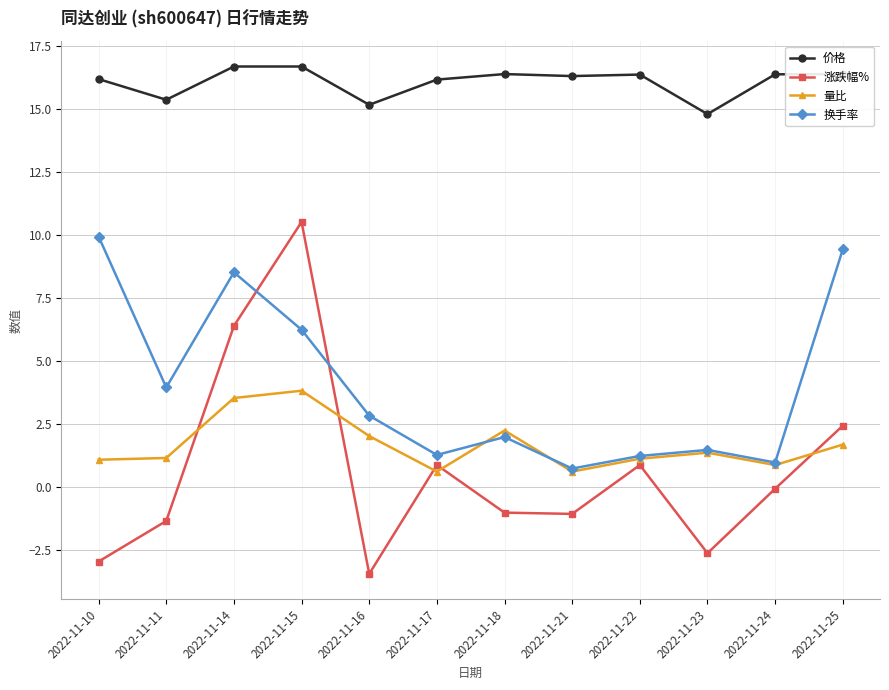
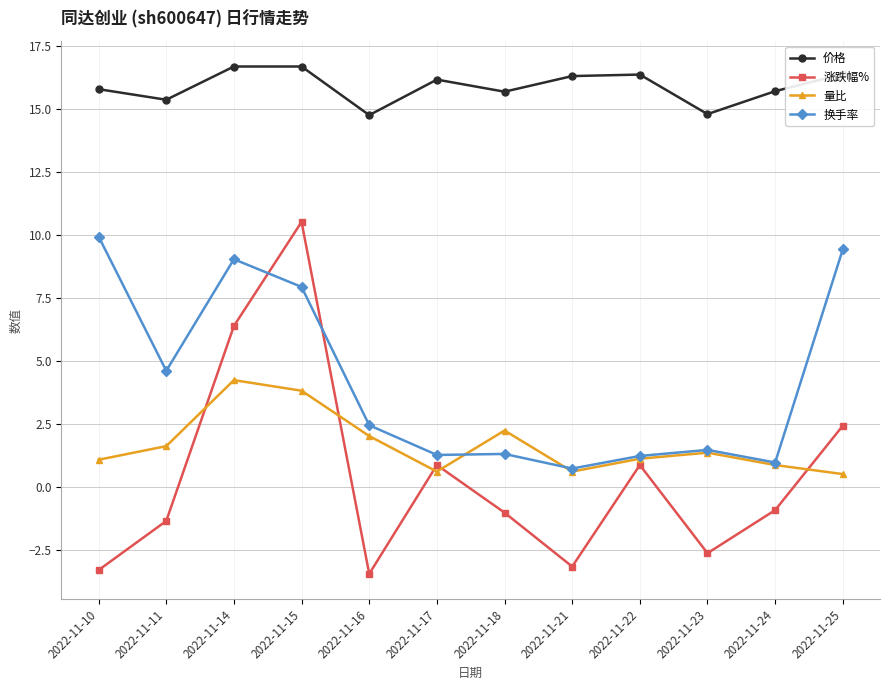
价格, 2022-11-10: 16.2 -> 15.8
涨跌幅%, 2022-11-10: -3.0 -> -3.3
量比, 2022-11-11: 1.2 -> 1.6
换手率, 2022-11-11: 4.0 -> 4.6
量比, 2022-11-14: 3.5 -> 4.3
换手率, 2022-11-14: 8.5 -> 9.1
换手率, 2022-11-15: 6.3 -> 8.0
价格, 2022-11-16: 15.2 -> 14.8
换手率, 2022-11-16: 2.8 -> 2.5
价格, 2022-11-18: 16.4 -> 15.7
换手率, 2022-11-18: 2.0 -> 1.3
涨跌幅%, 2022-11-21: -1.1 -> -3.2
价格, 2022-11-24: 16.4 -> 15.7
涨跌幅%, 2022-11-24: -0.1 -> -0.9
量比, 2022-11-25: 1.7 -> 0.5
